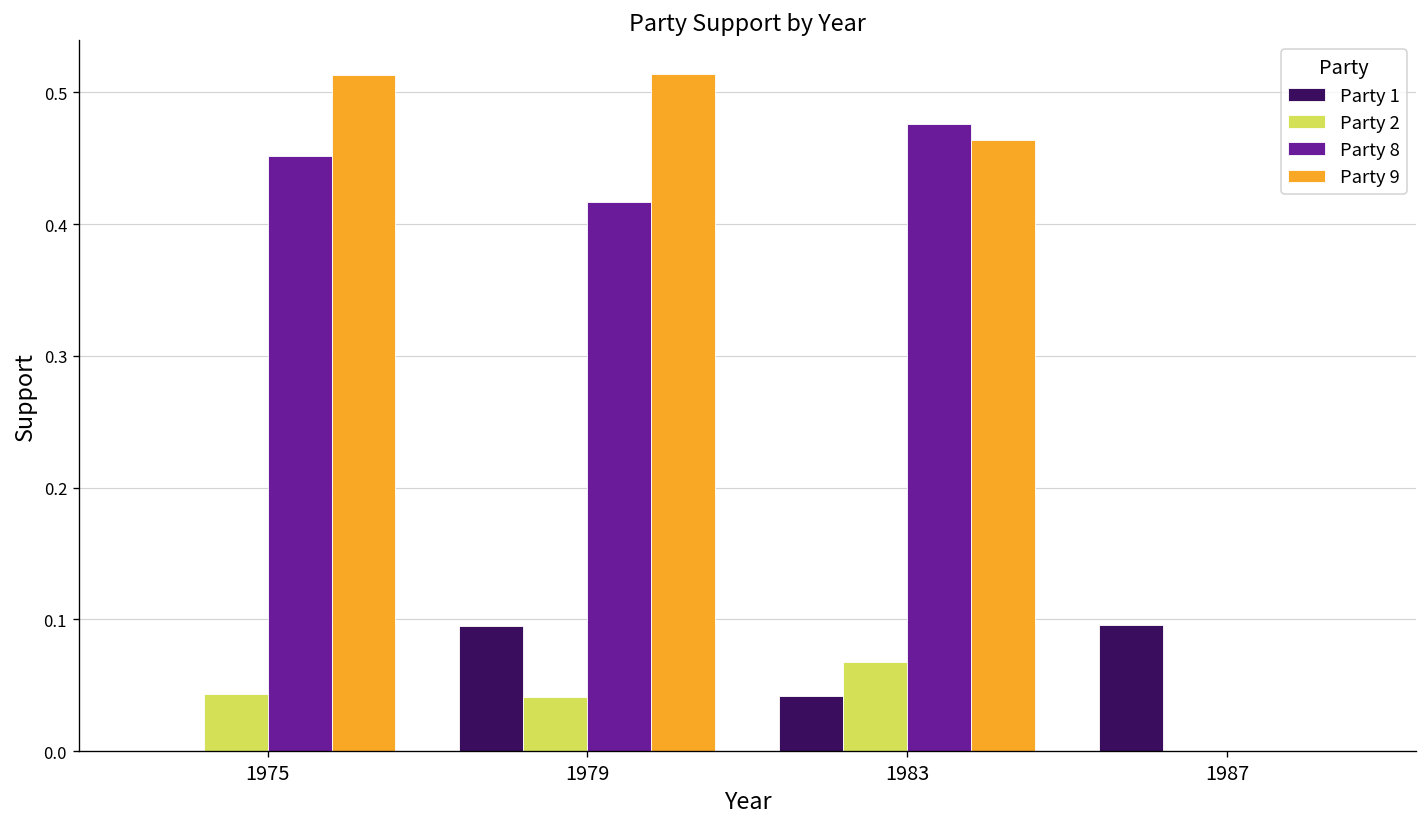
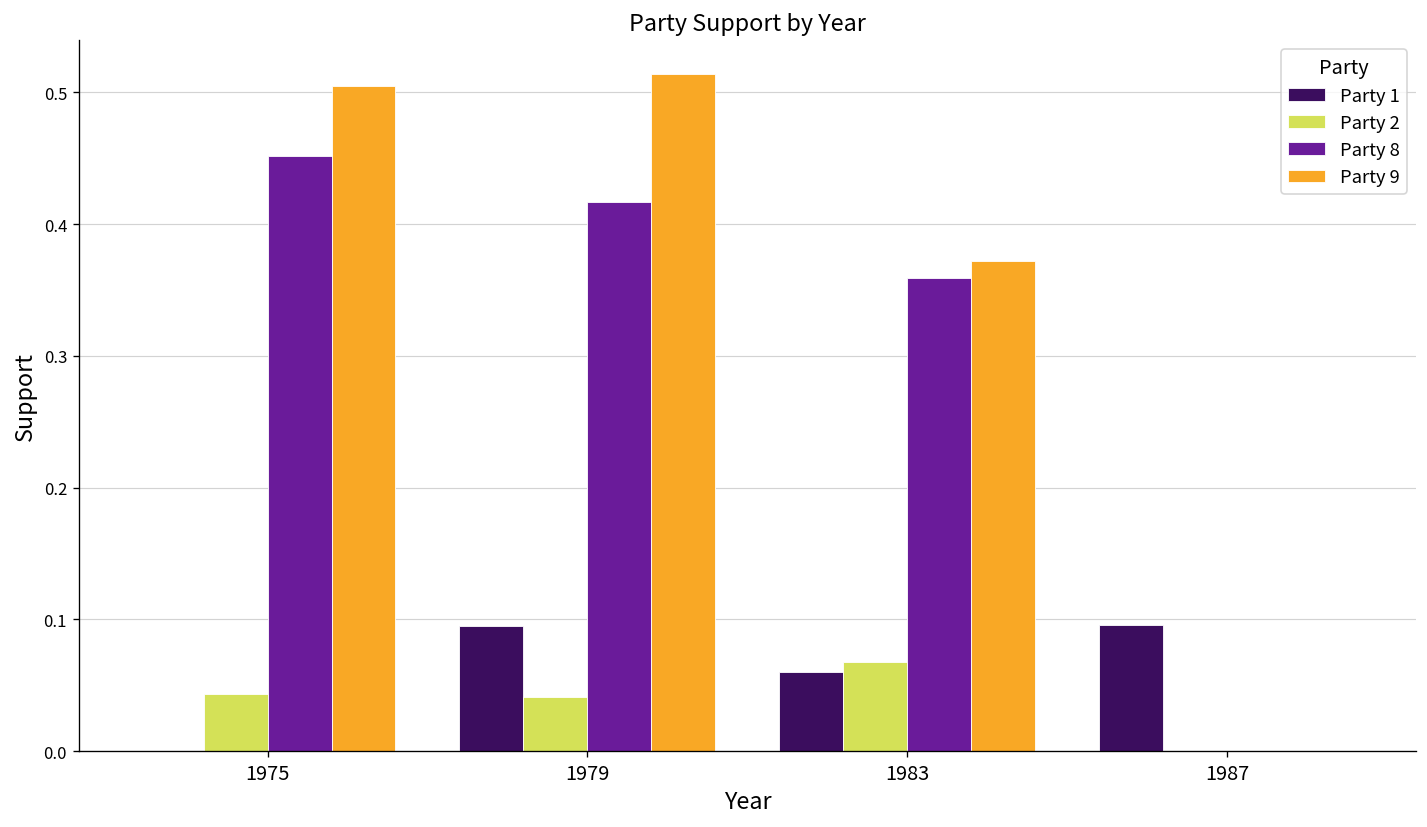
Party 9, 1975: 0.513 -> 0.505
Party 1, 1983: 0.042 -> 0.060
Party 8, 1983: 0.476 -> 0.359
Party 9, 1983: 0.464 -> 0.372
